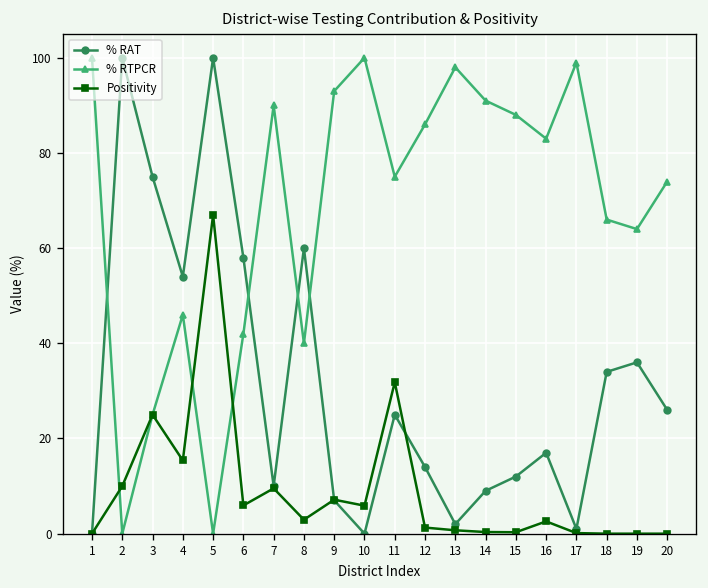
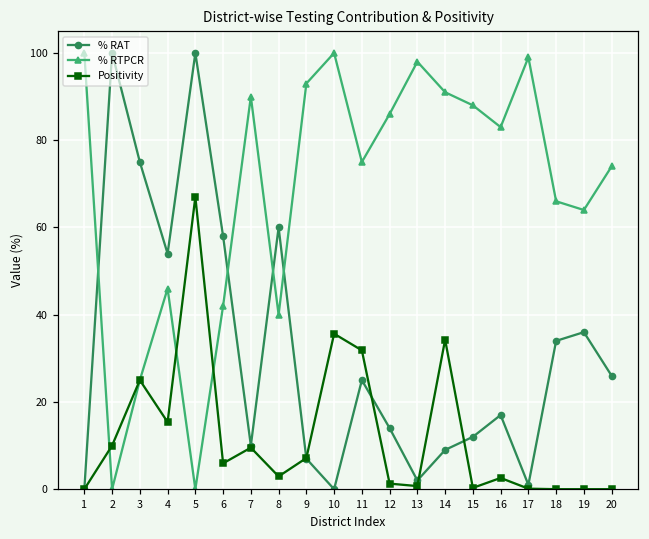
Positivity, 10: 6 -> 36
Positivity, 14: 0 -> 34
